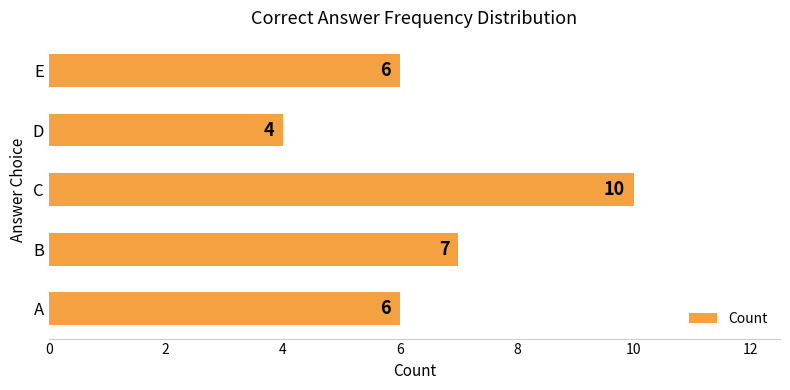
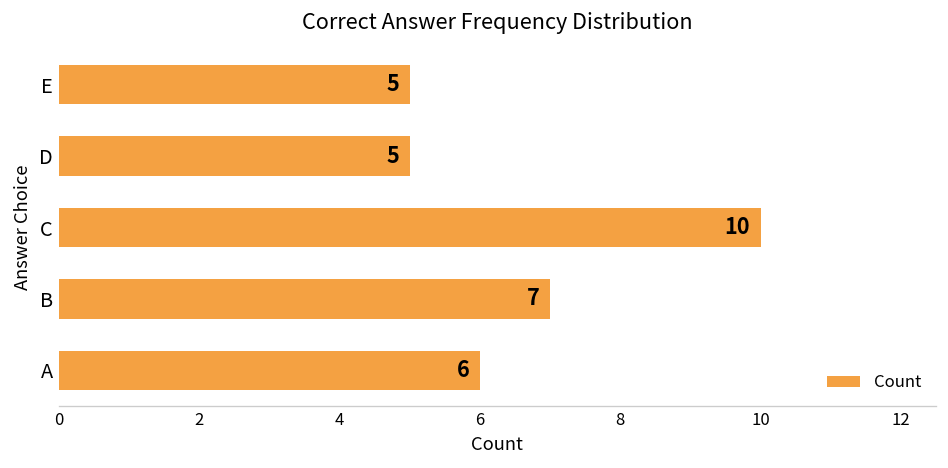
E: 6 -> 5
D: 4 -> 5
